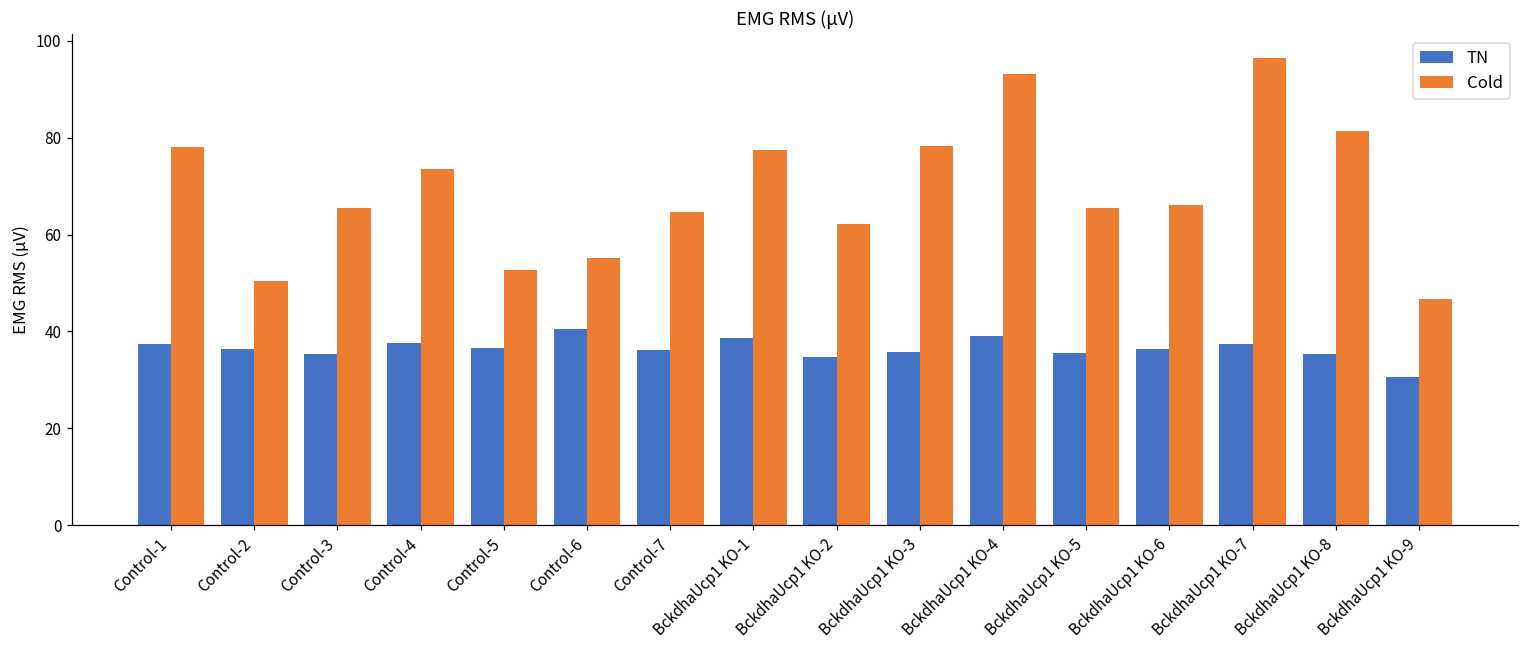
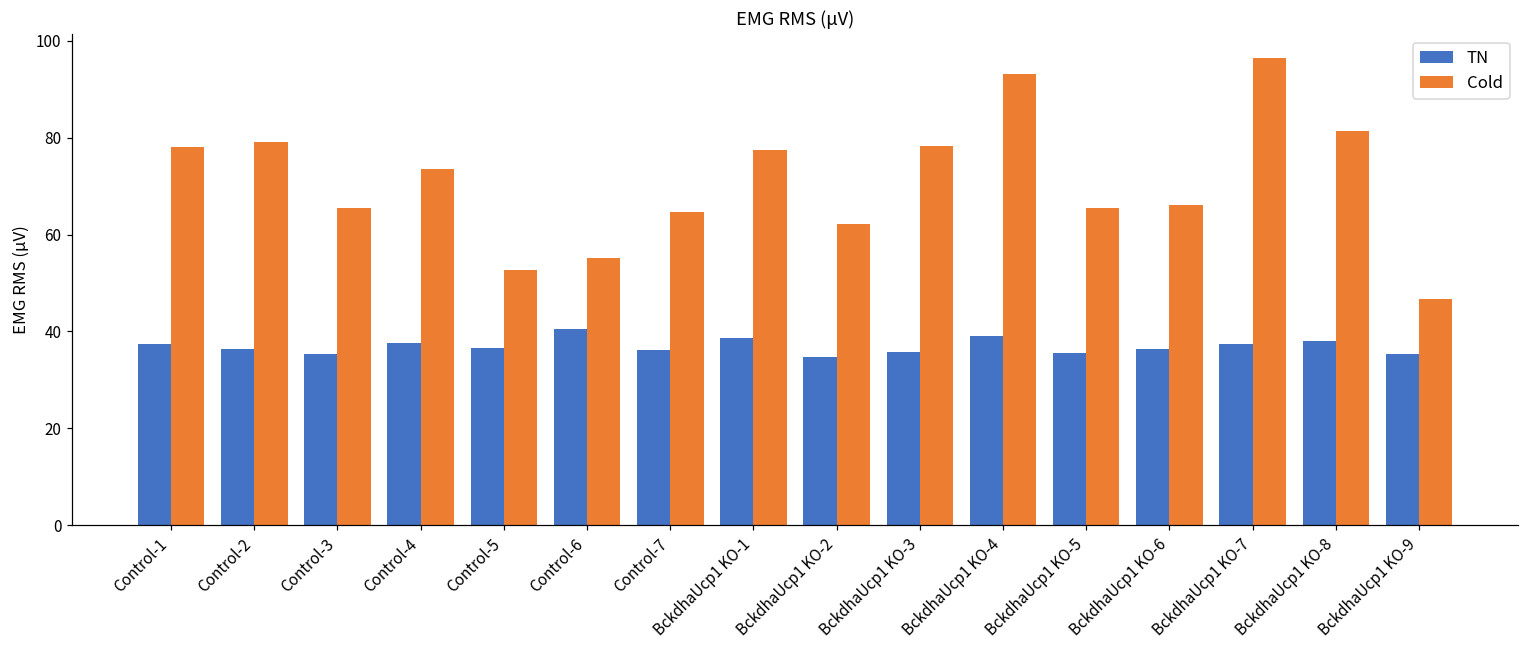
Cold, Control-2: 50 -> 79
TN, BckdhaUcp1 KO-8: 35 -> 38
TN, BckdhaUcp1 KO-9: 31 -> 35
